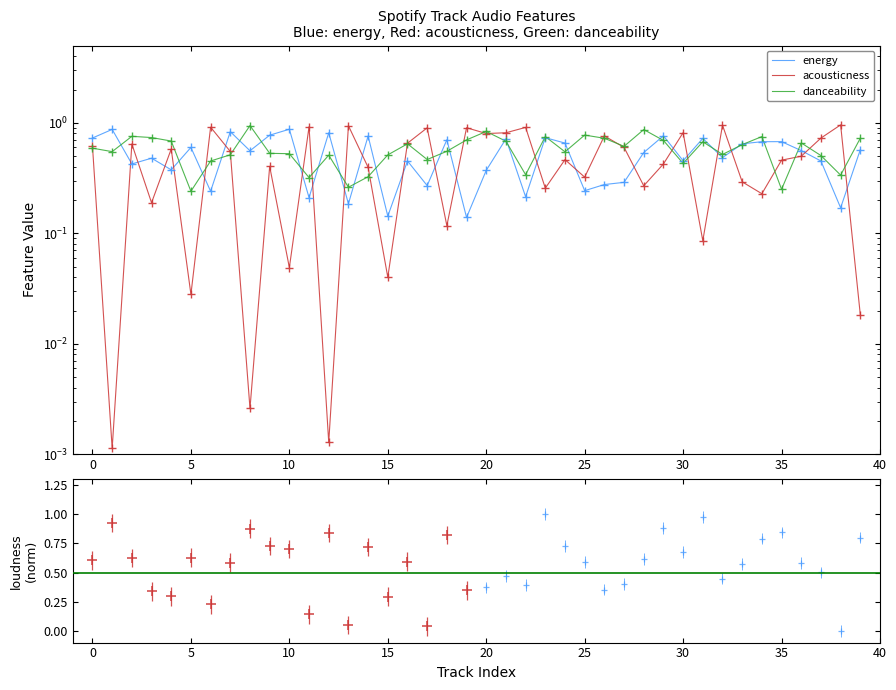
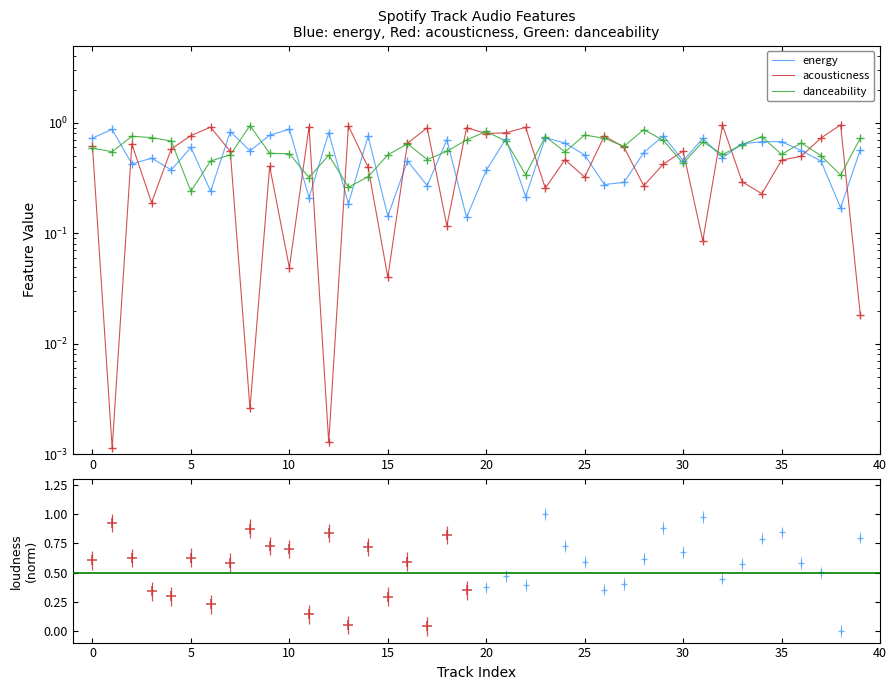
Spotify Track Audio Features Blue: energy, Red: acousticness, Green: danceability, acousticness, 5: 0.028 -> 0.8
Spotify Track Audio Features Blue: energy, Red: acousticness, Green: danceability, energy, 25: 0.24 -> 0.5
Spotify Track Audio Features Blue: energy, Red: acousticness, Green: danceability, acousticness, 30: 0.8 -> 0.6
Spotify Track Audio Features Blue: energy, Red: acousticness, Green: danceability, danceability, 35: 0.25 -> 0.5
